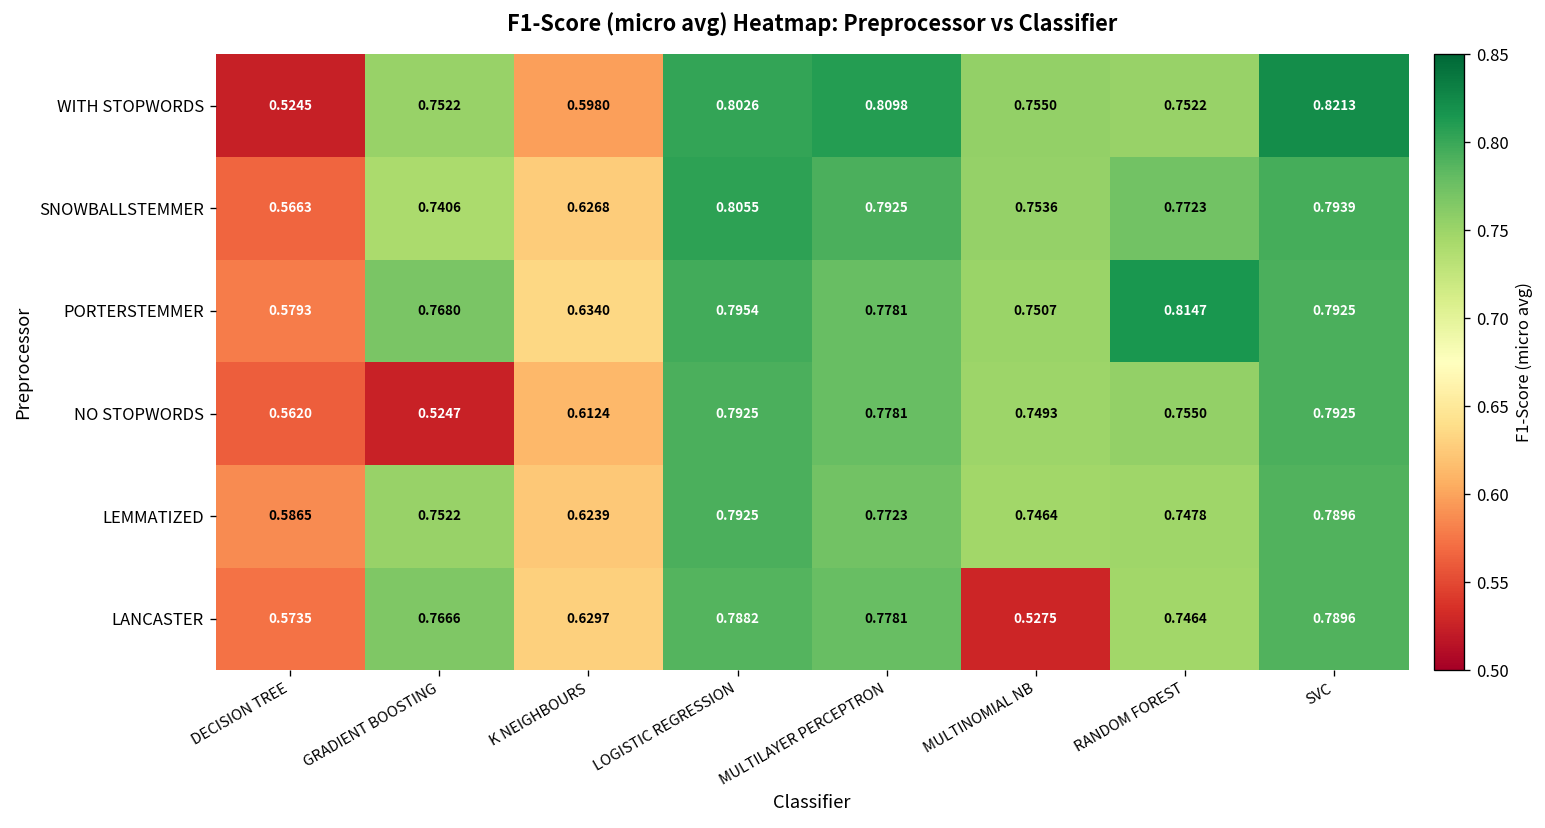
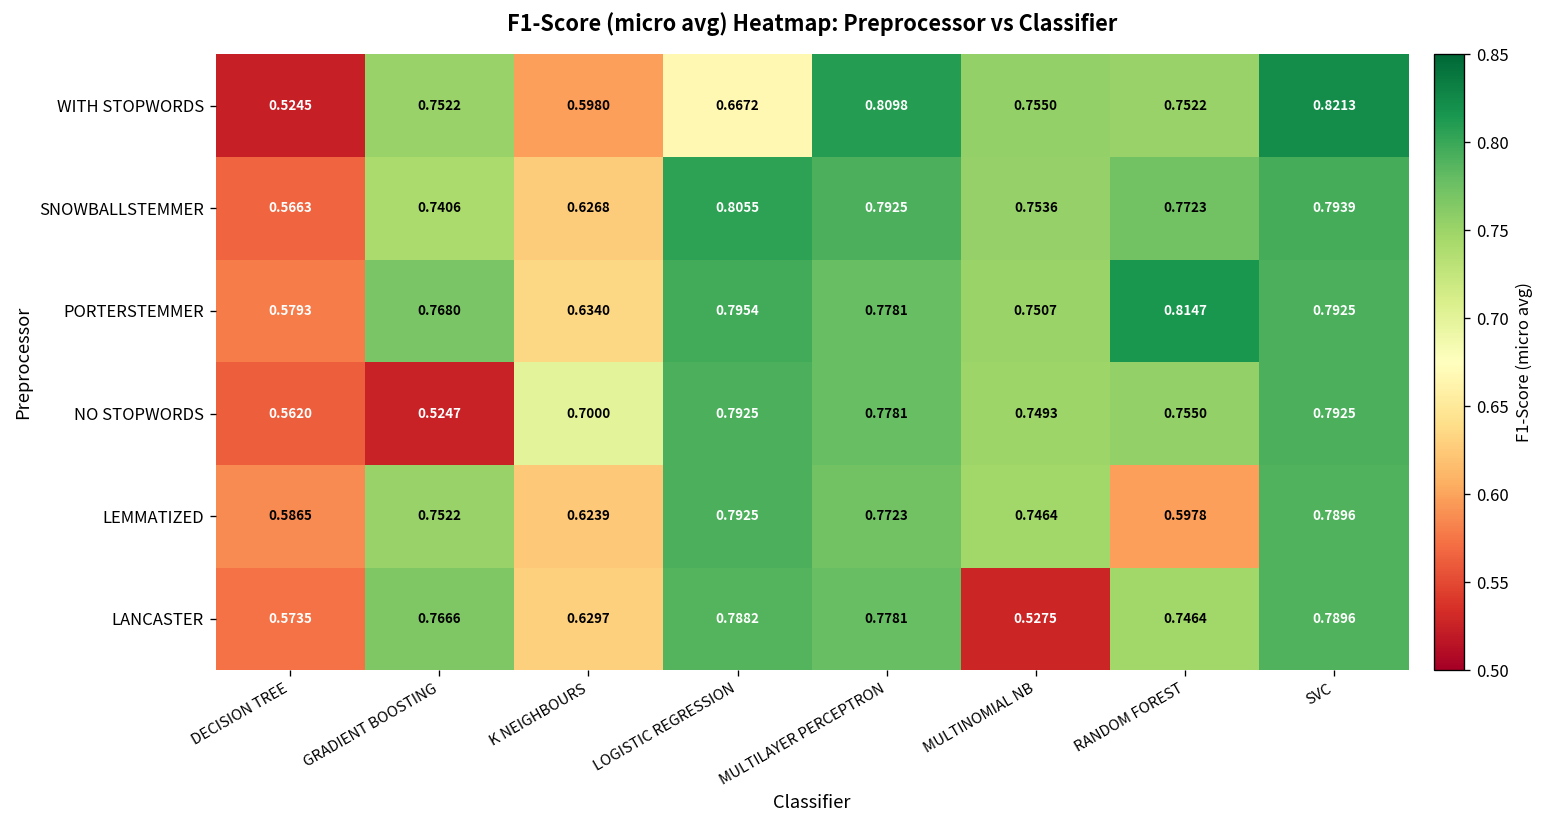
WITH STOPWORDS, LOGISTIC REGRESSION: 0.8026 -> 0.6672
NO STOPWORDS, K NEIGHBOURS: 0.6124 -> 0.7000
LEMMATIZED, RANDOM FOREST: 0.7478 -> 0.5978
